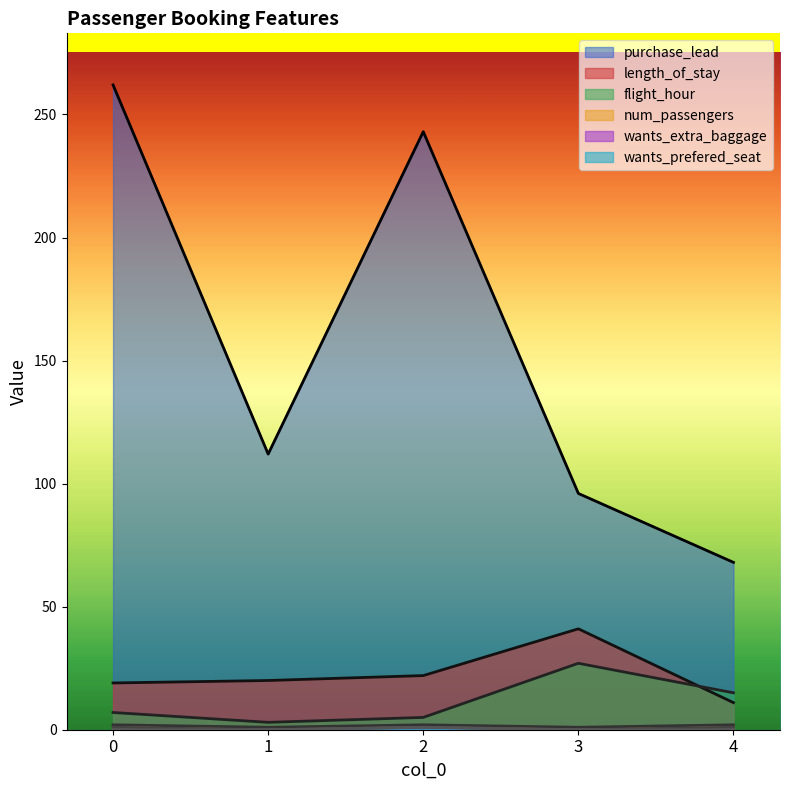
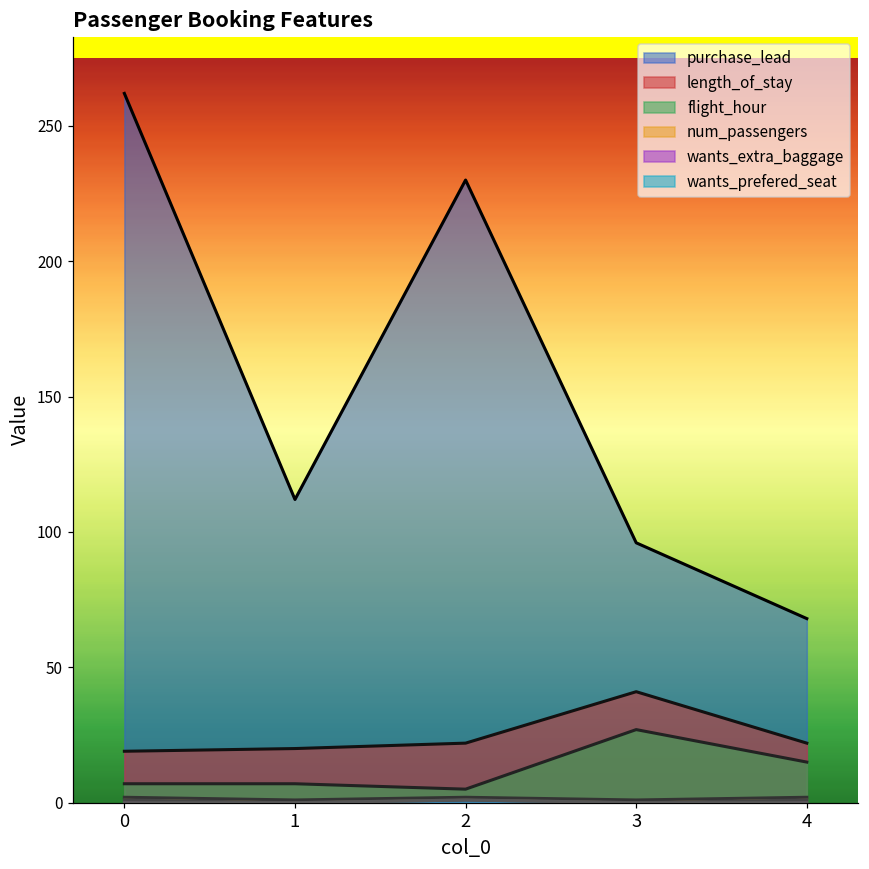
flight_hour, 1: 3 -> 7
purchase_lead, 2: 243 -> 230
length_of_stay, 4: 11 -> 22
